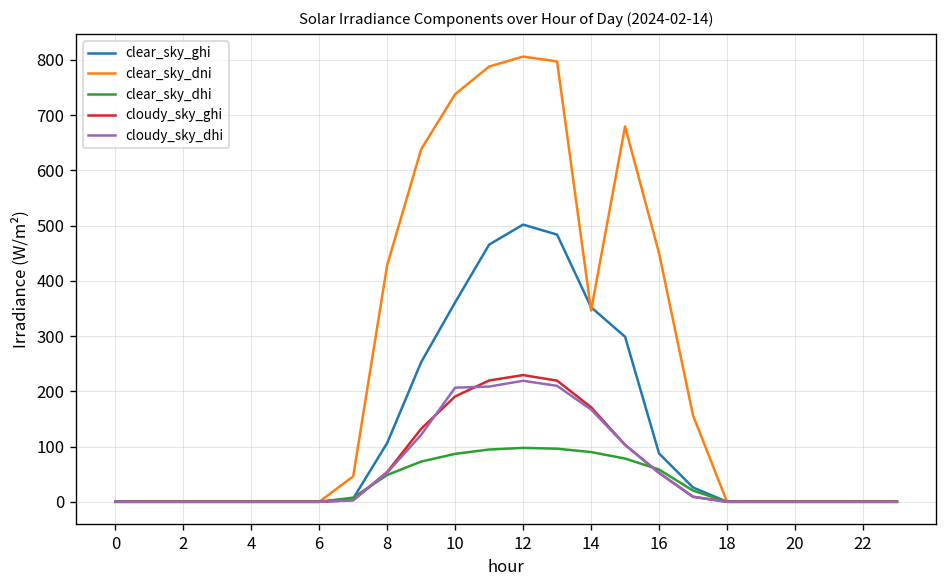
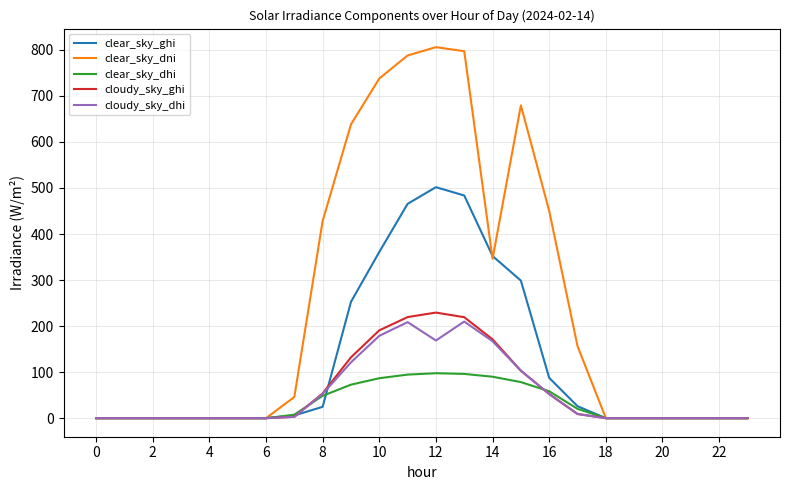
clear_sky_ghi, 8: 110 -> 20
cloudy_sky_dhi, 10: 210 -> 180
cloudy_sky_dhi, 12: 220 -> 170
